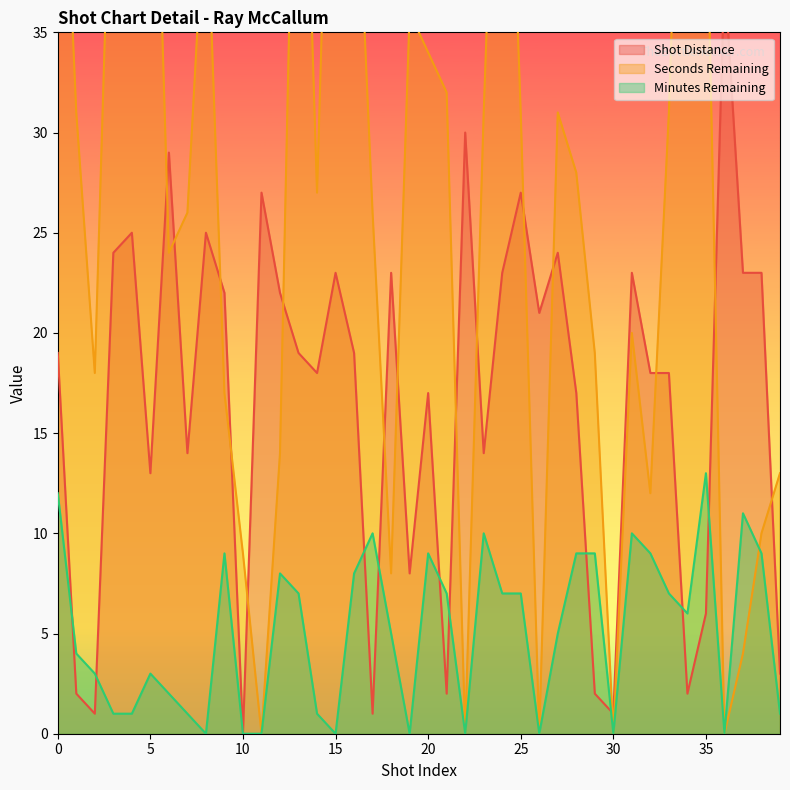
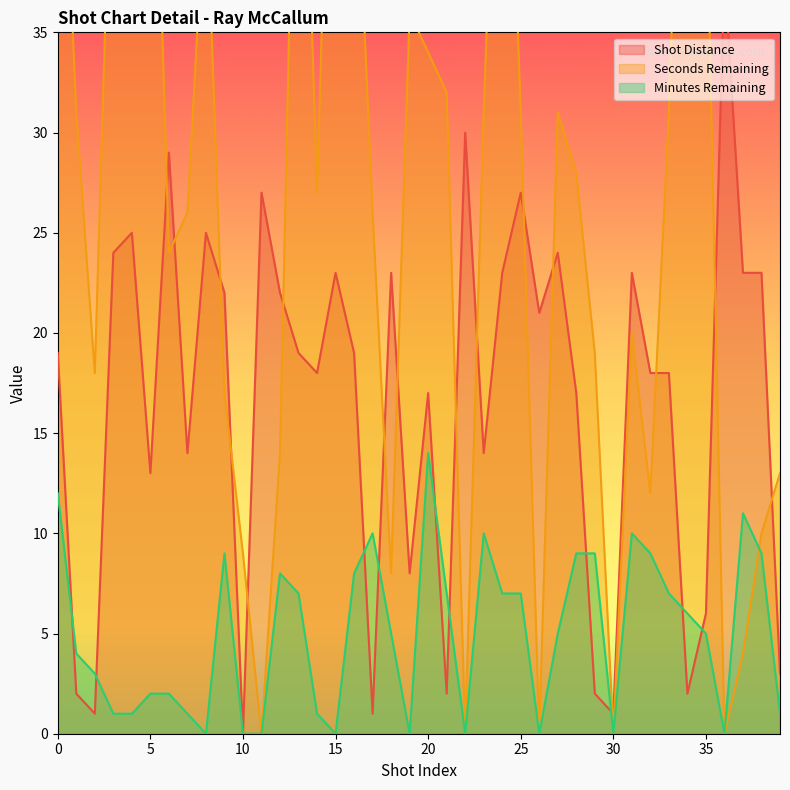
Minutes Remaining, 5: 3 -> 2
Minutes Remaining, 20: 9 -> 14
Minutes Remaining, 35: 13 -> 5
